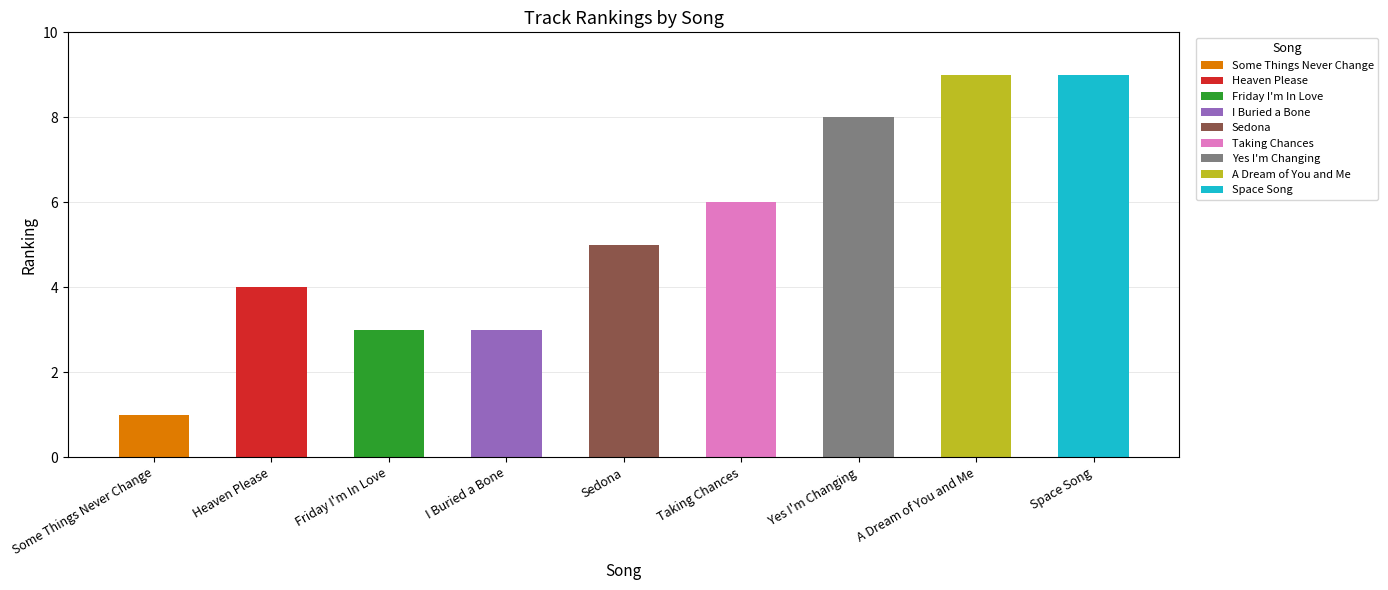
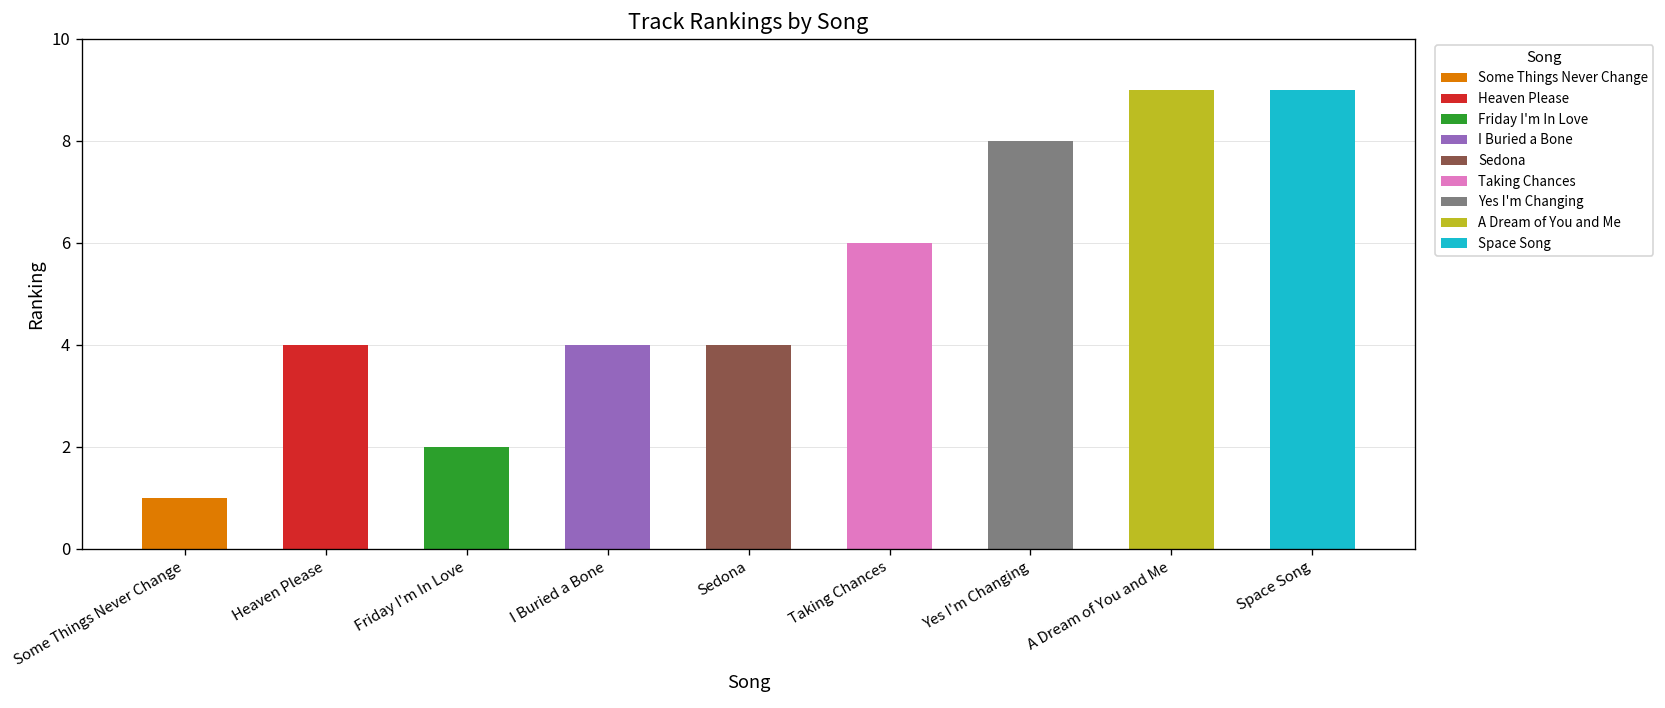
Friday I'm In Love, Friday I'm In Love: 3 -> 2
I Buried a Bone, I Buried a Bone: 3 -> 4
Sedona, Sedona: 5 -> 4
